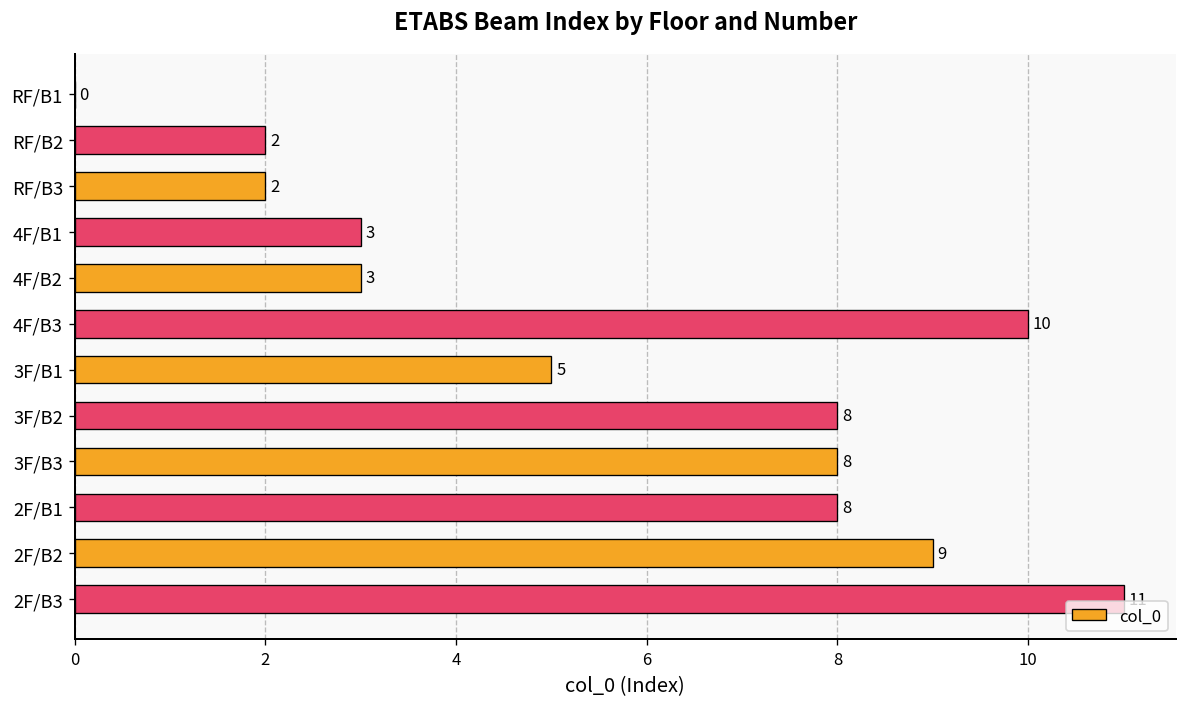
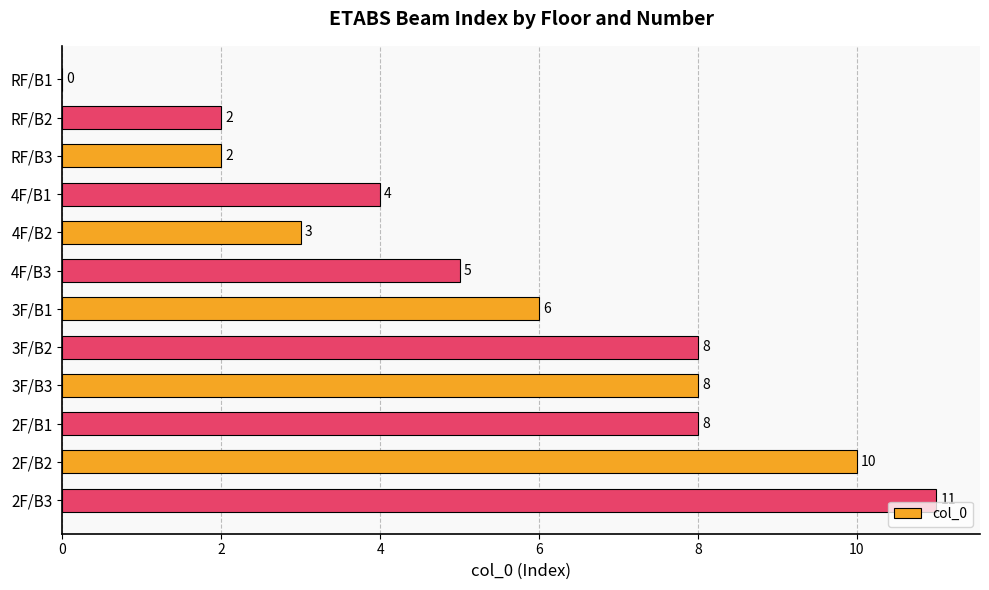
4F/B1: 3 -> 4
4F/B3: 10 -> 5
3F/B1: 5 -> 6
2F/B2: 9 -> 10
